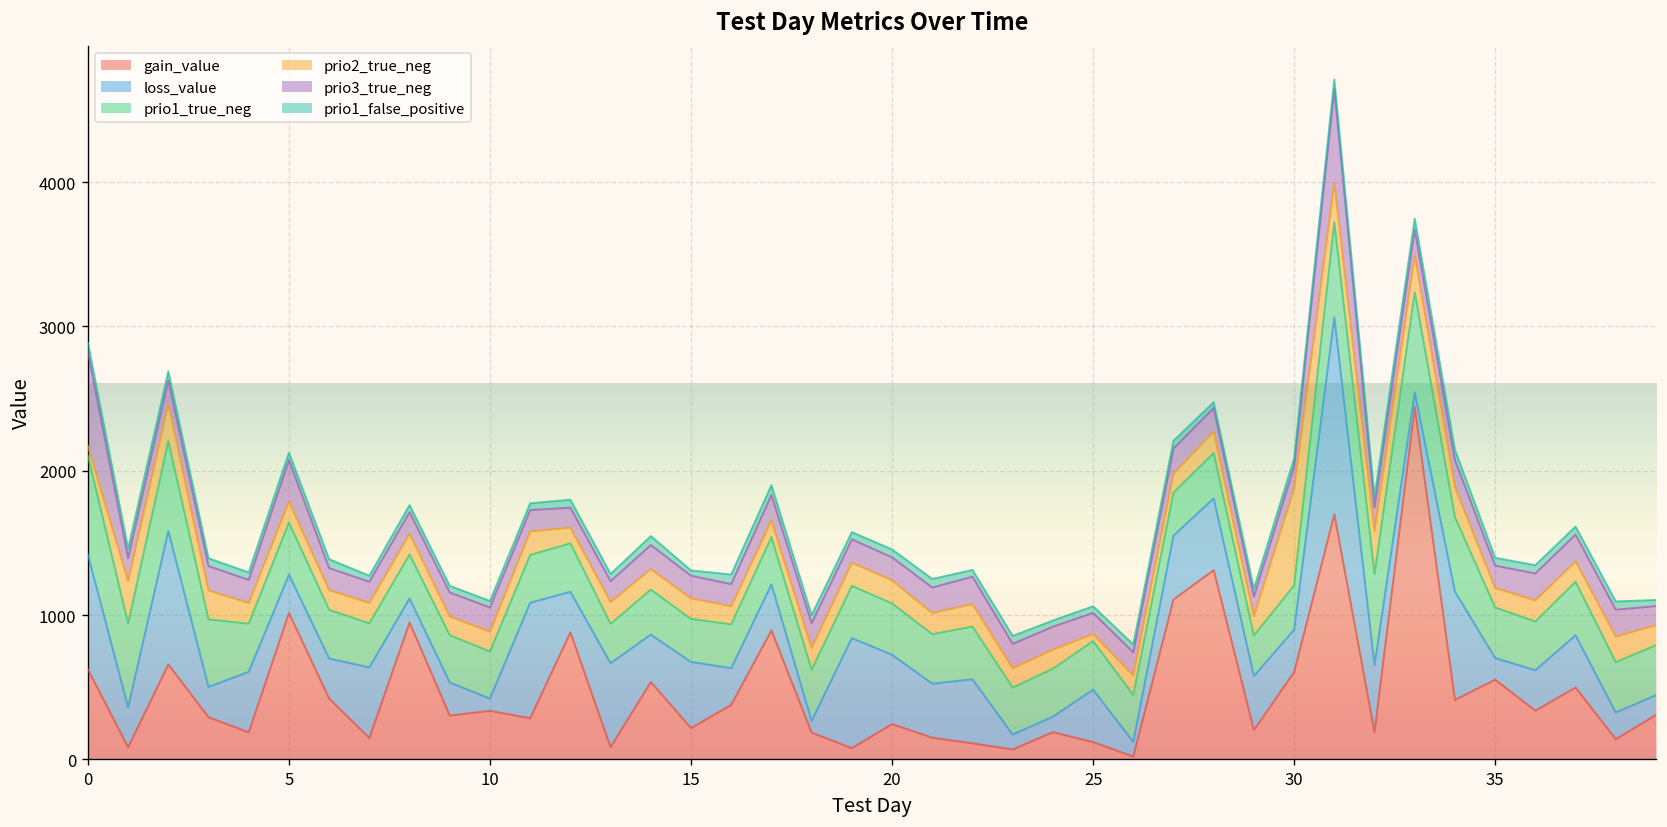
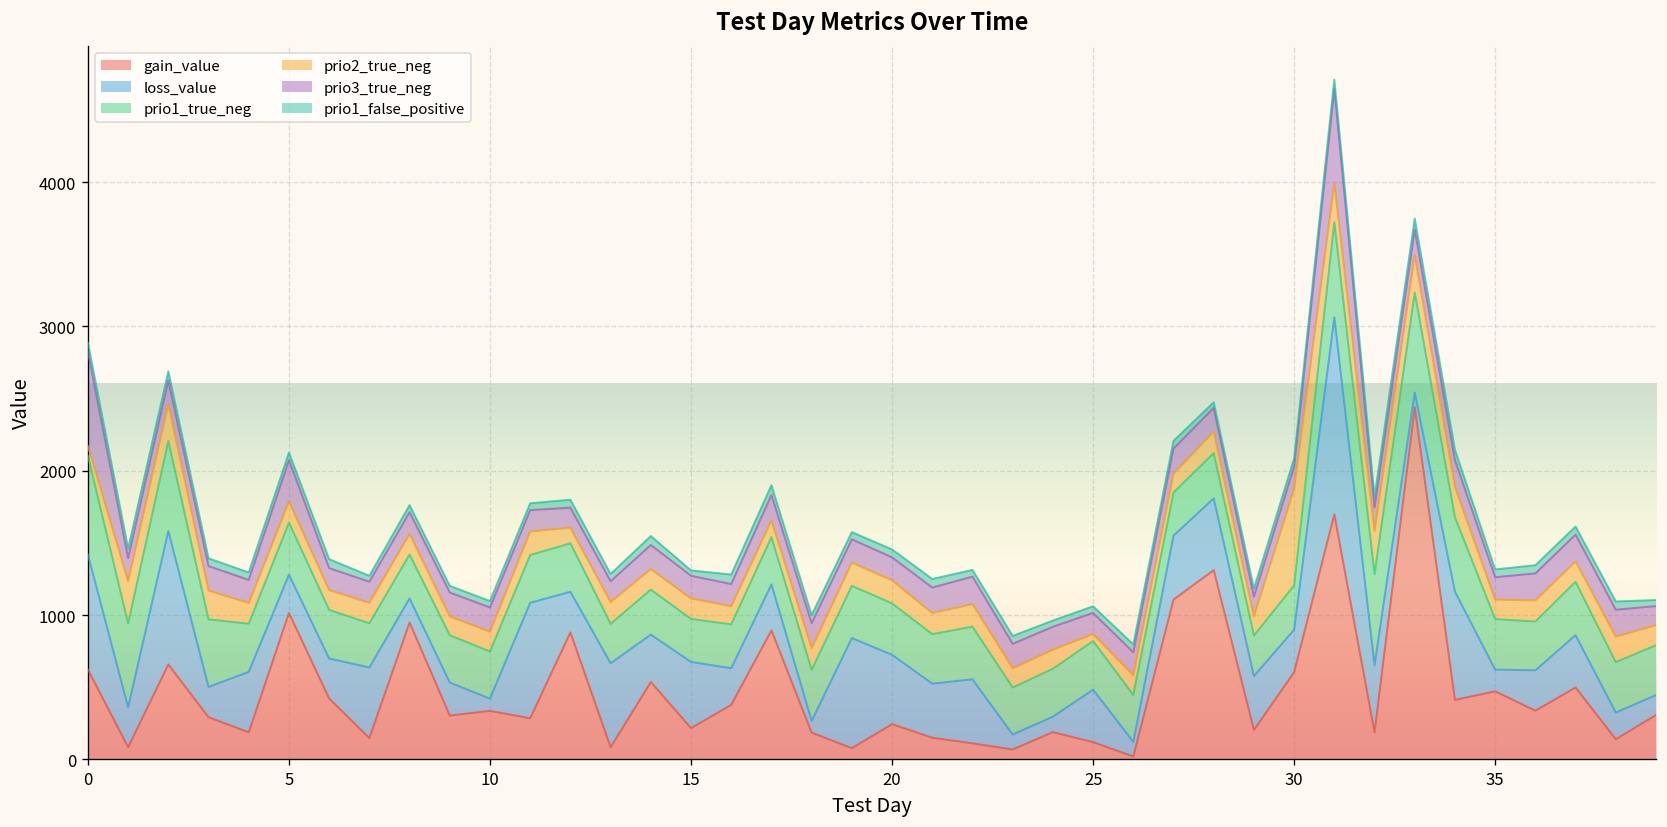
gain_value, 35: 550 -> 470
